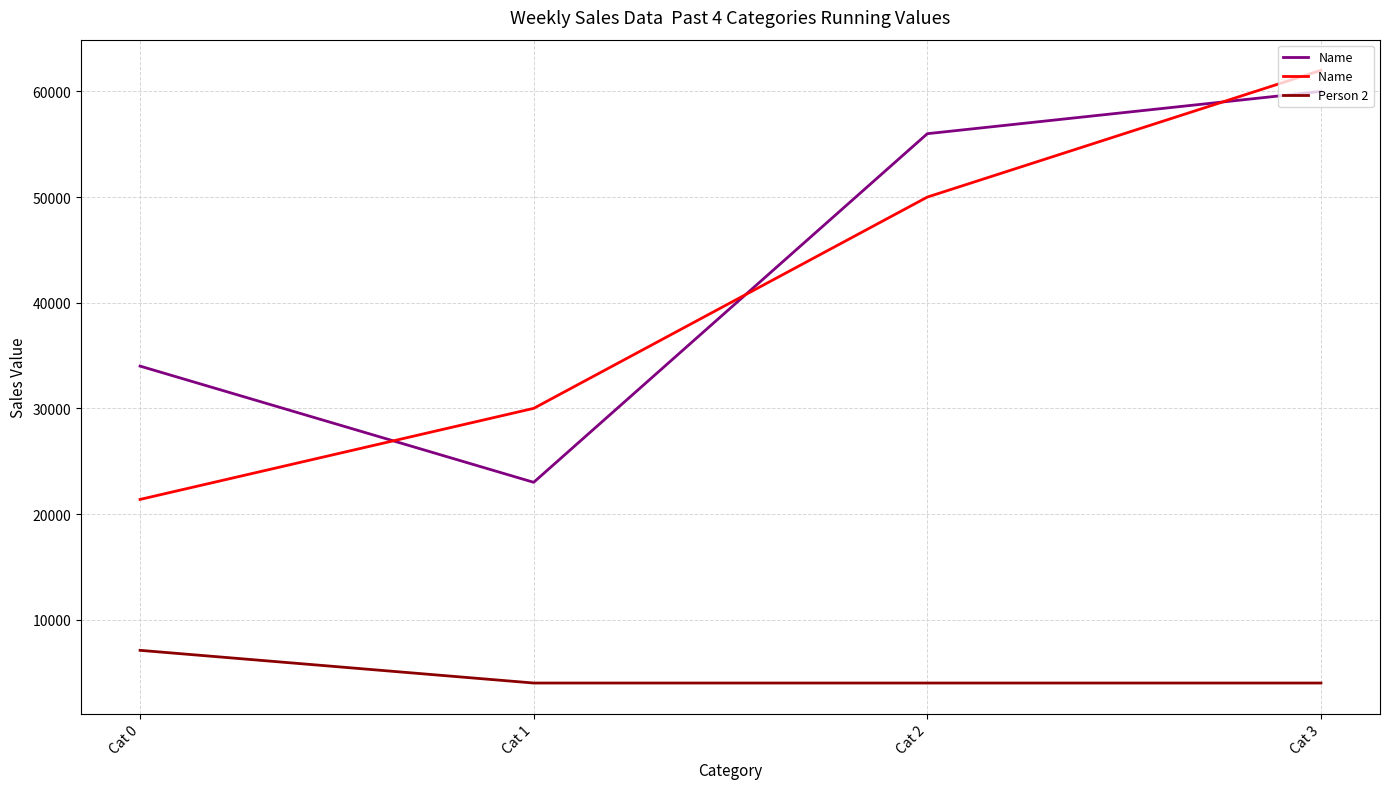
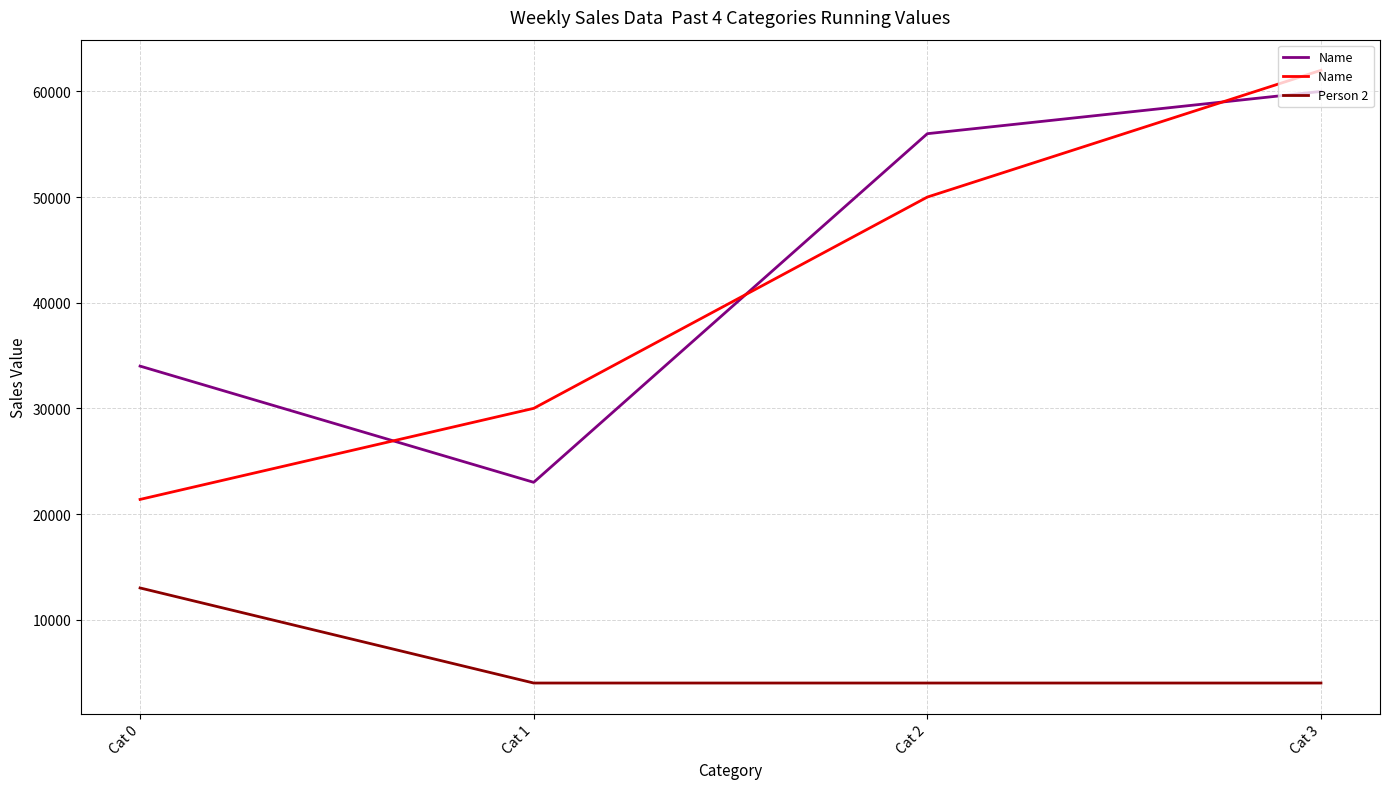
Person 2, Cat 0: 7100 -> 13000
